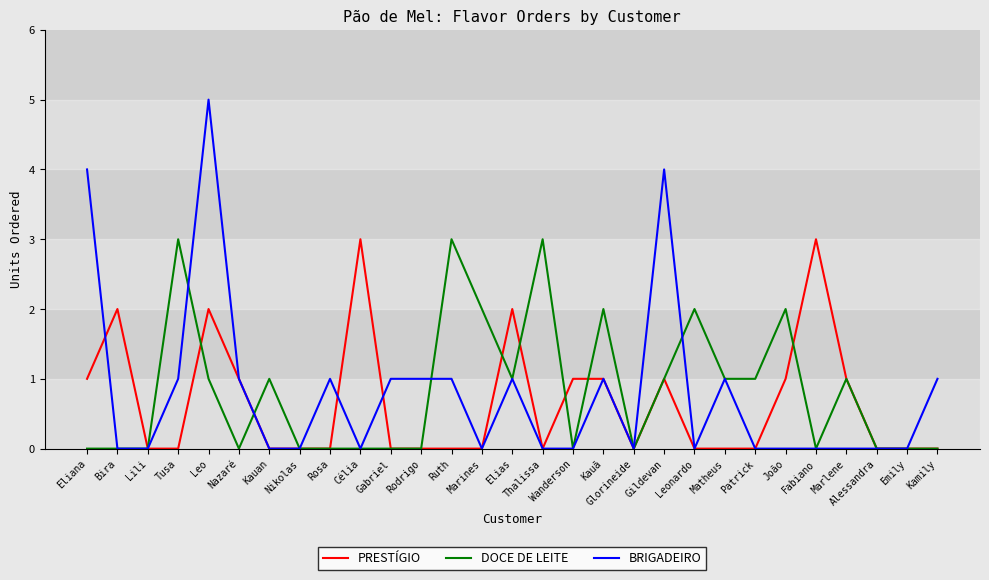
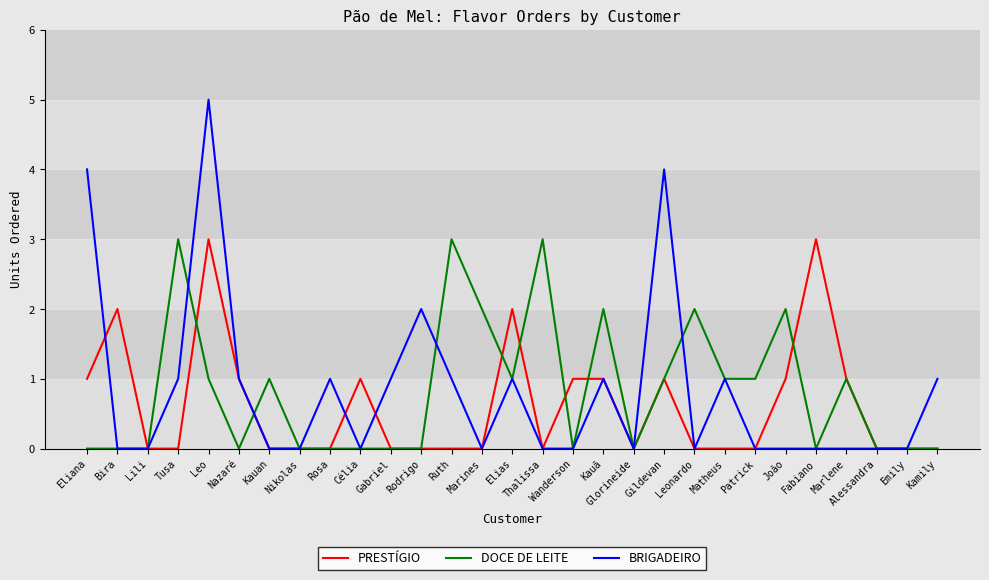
PRESTÍGIO, Leo: 2 -> 3
PRESTÍGIO, Célia: 3 -> 1
BRIGADEIRO, Rodrigo: 1 -> 2
